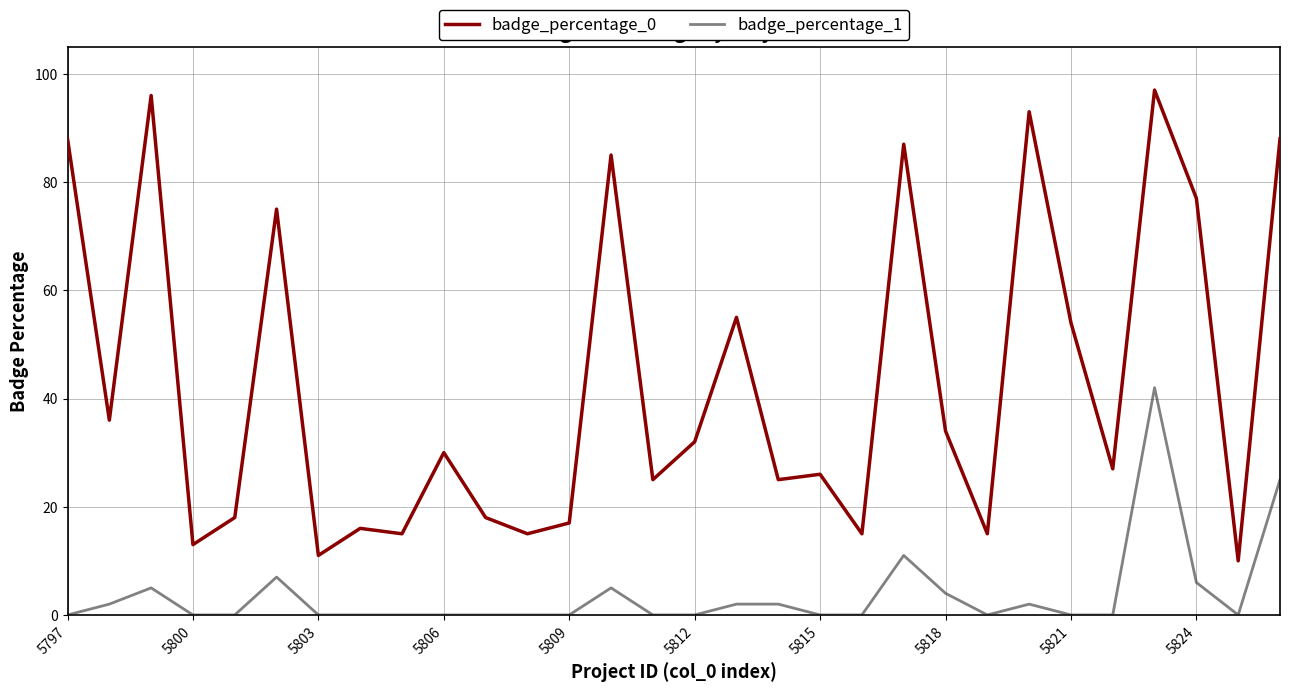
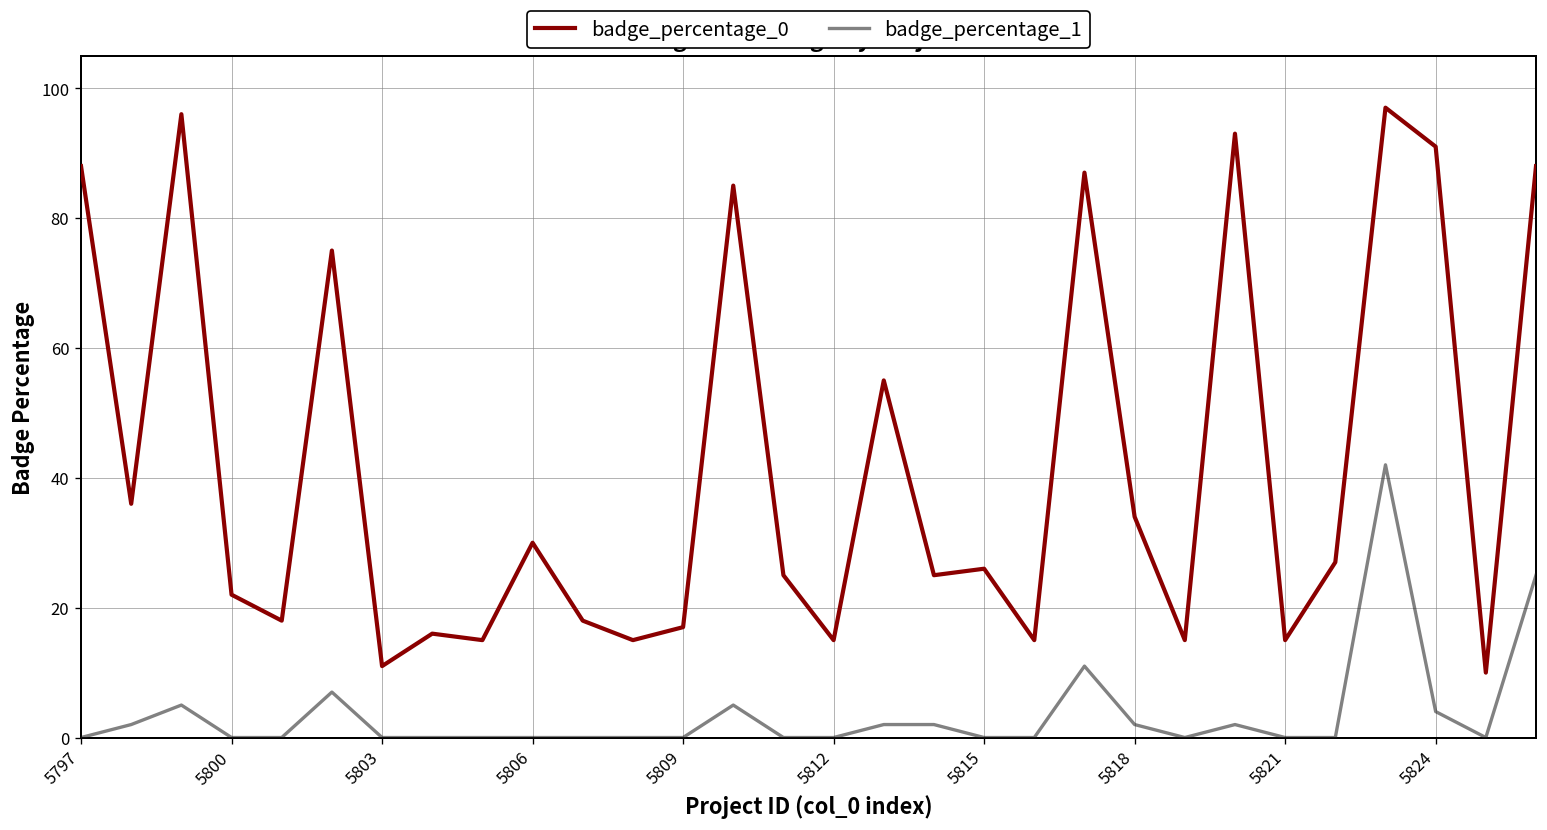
badge_percentage_0, 5800: 13 -> 22
badge_percentage_0, 5812: 32 -> 15
badge_percentage_1, 5818: 4 -> 2
badge_percentage_0, 5821: 54 -> 15
badge_percentage_0, 5824: 77 -> 91
badge_percentage_1, 5824: 6 -> 4
